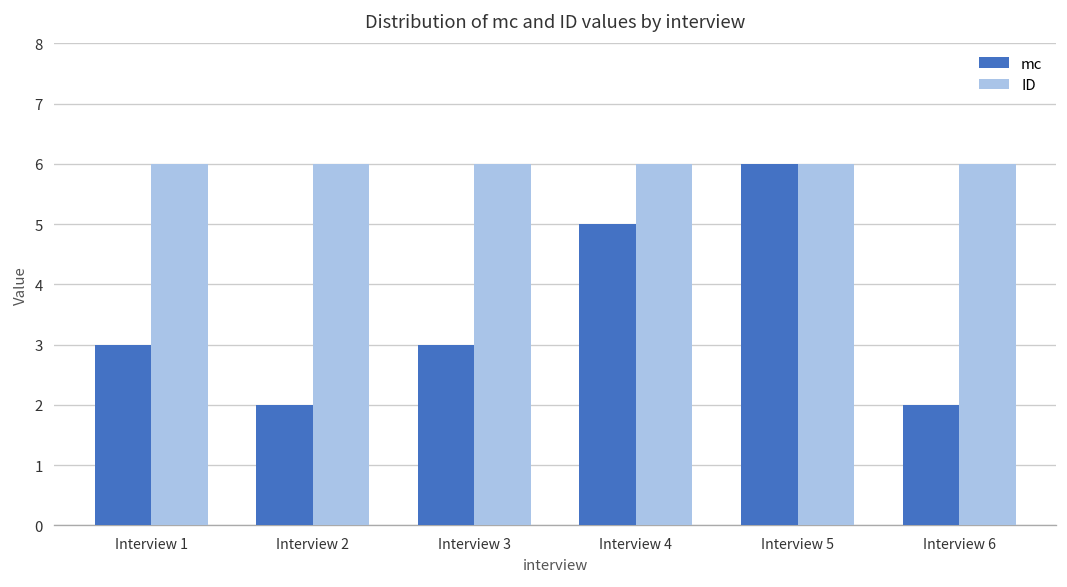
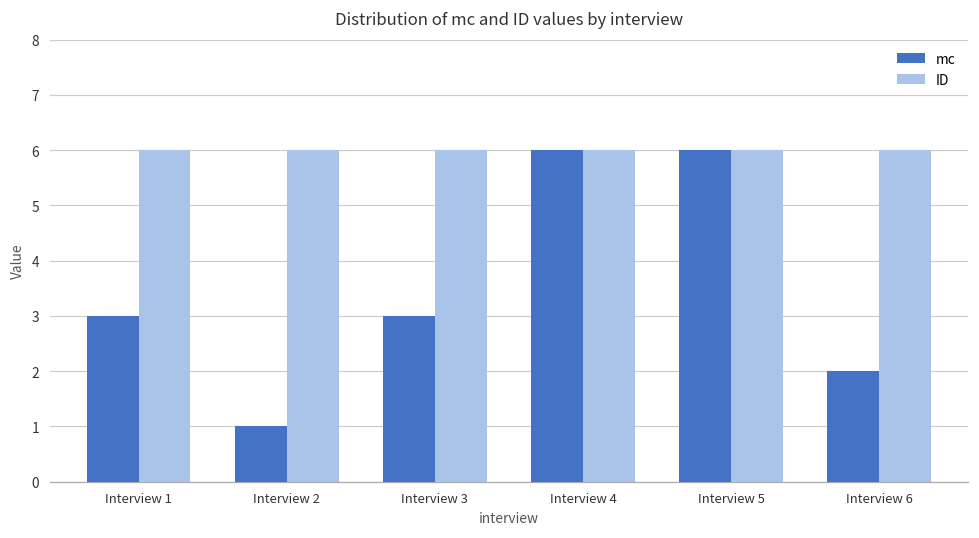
mc, Interview 2: 2 -> 1
mc, Interview 4: 5 -> 6
